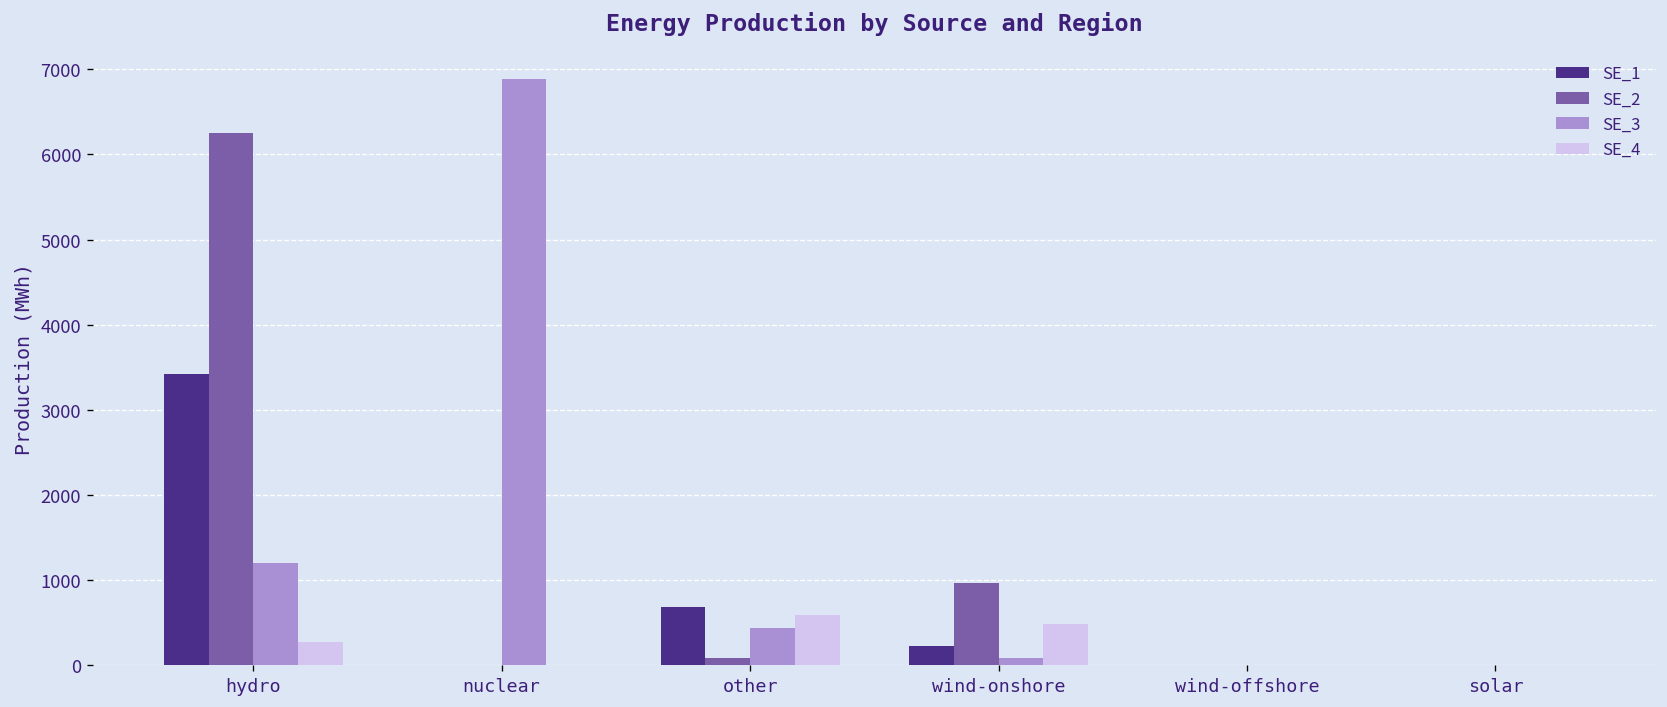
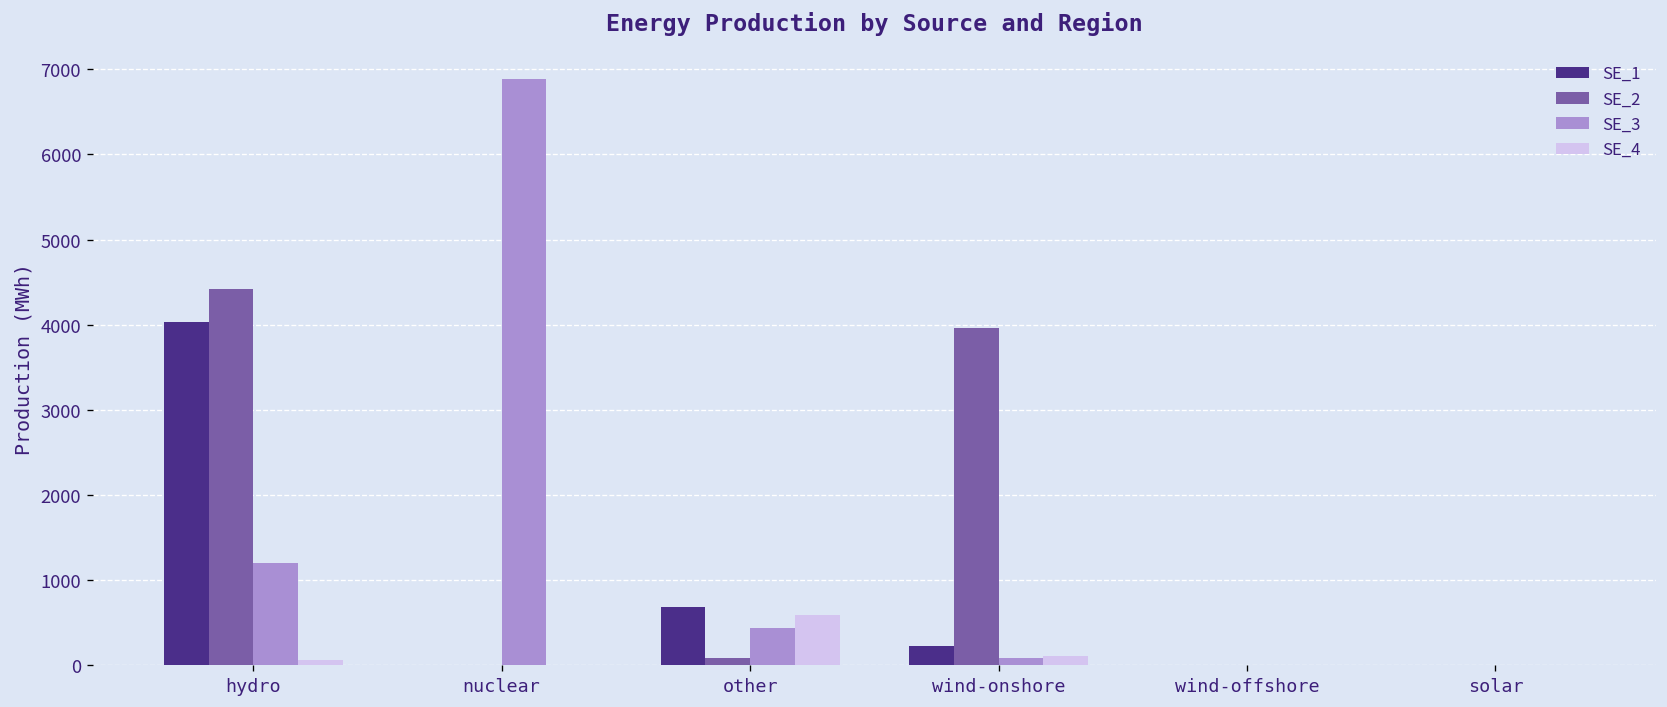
SE_1, hydro: 3400 -> 4000
SE_2, hydro: 6200 -> 4400
SE_4, hydro: 300 -> 100
SE_2, wind-onshore: 1000 -> 4000
SE_4, wind-onshore: 500 -> 100
